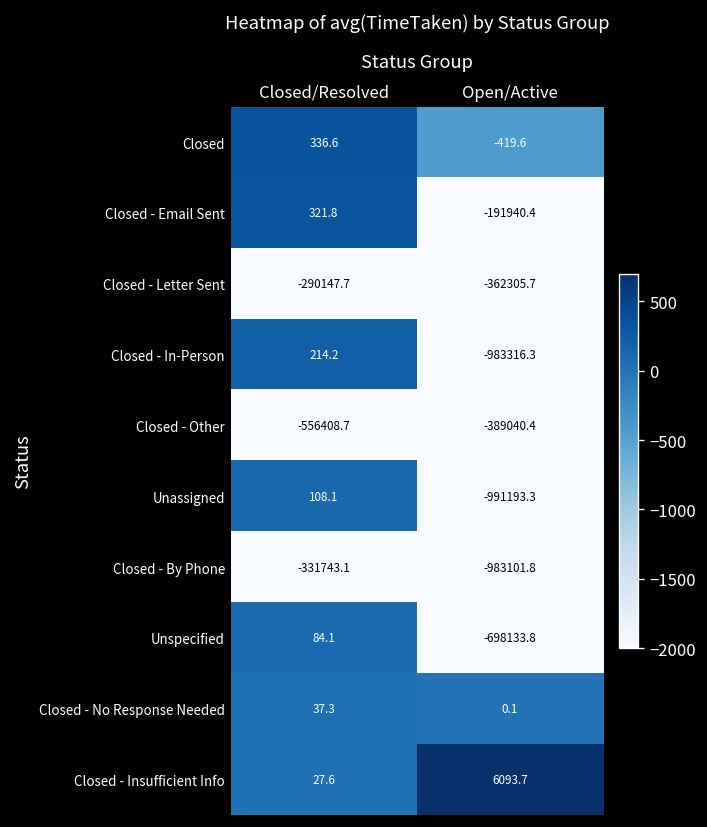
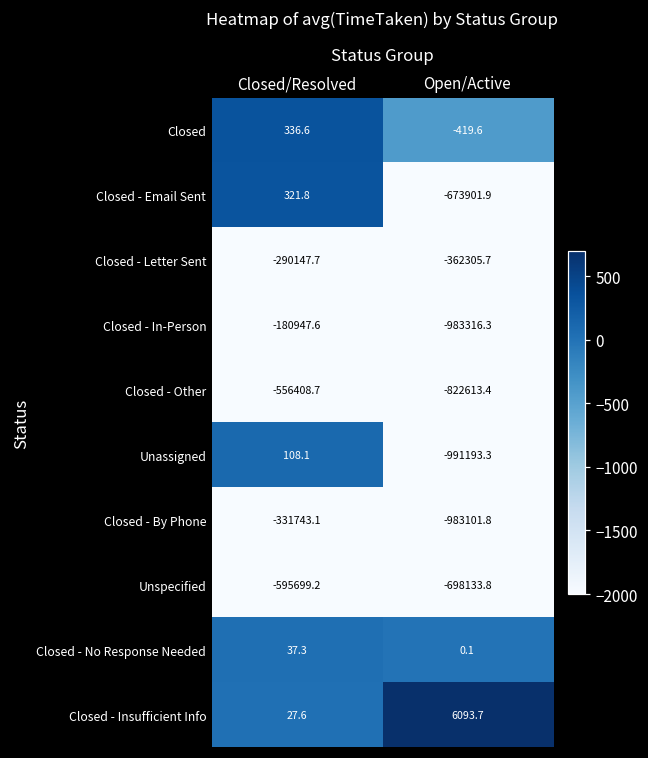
Closed - Email Sent, Open/Active: -191940.4 -> -673901.9
Closed - In-Person, Closed/Resolved: 214.2 -> -180947.6
Closed - Other, Open/Active: -389040.4 -> -822613.4
Unspecified, Closed/Resolved: 84.1 -> -595699.2
